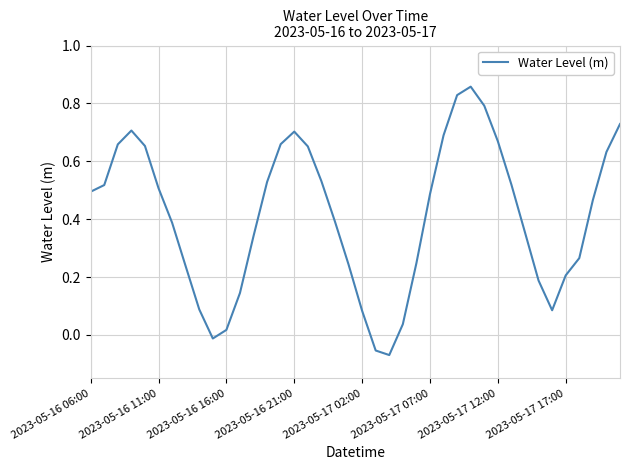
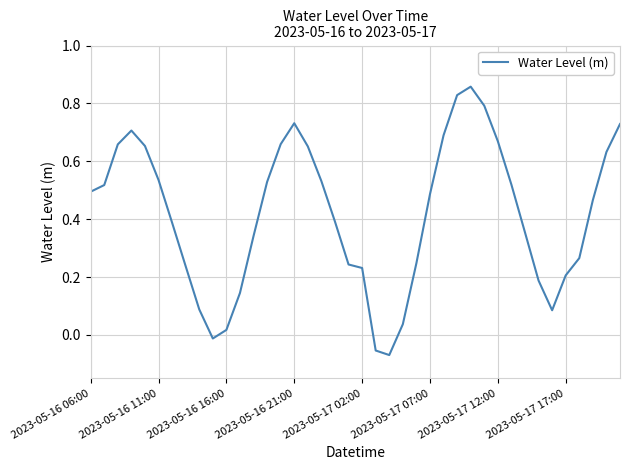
2023-05-16 11:00: 0.51 -> 0.54
2023-05-16 21:00: 0.70 -> 0.73
2023-05-17 02:00: 0.08 -> 0.23
